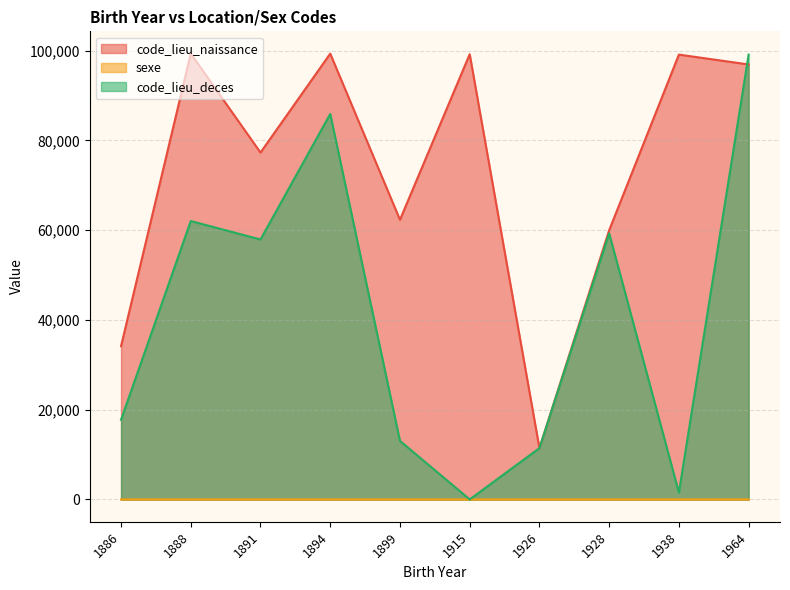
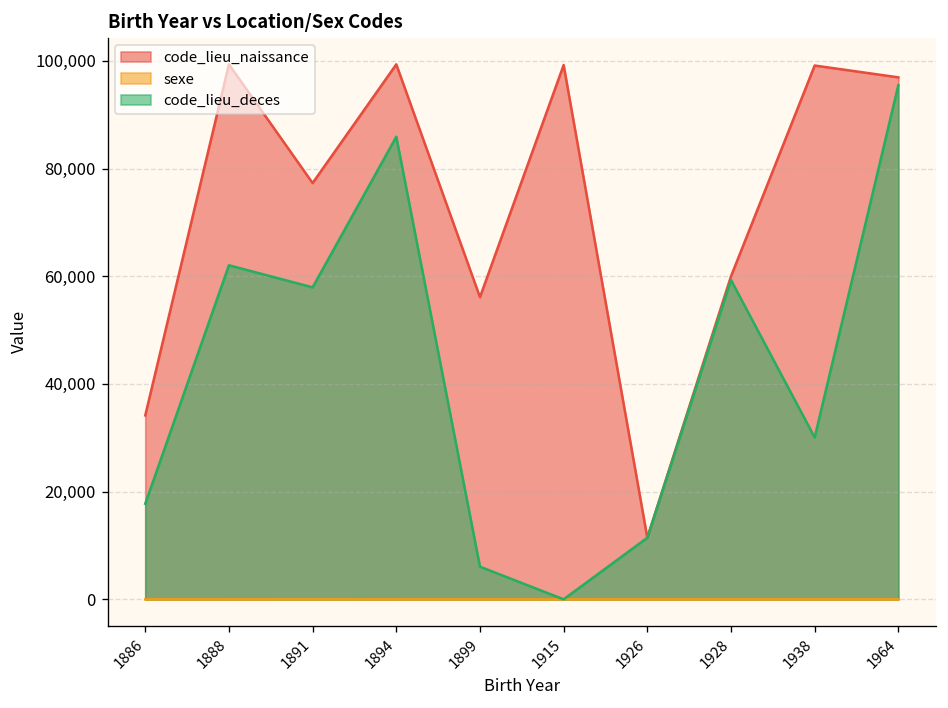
code_lieu_naissance, 1899: 62,000 -> 56,000
code_lieu_deces, 1899: 13,000 -> 6,000
code_lieu_deces, 1938: 2,000 -> 30,000
code_lieu_deces, 1964: 99,000 -> 95,000
